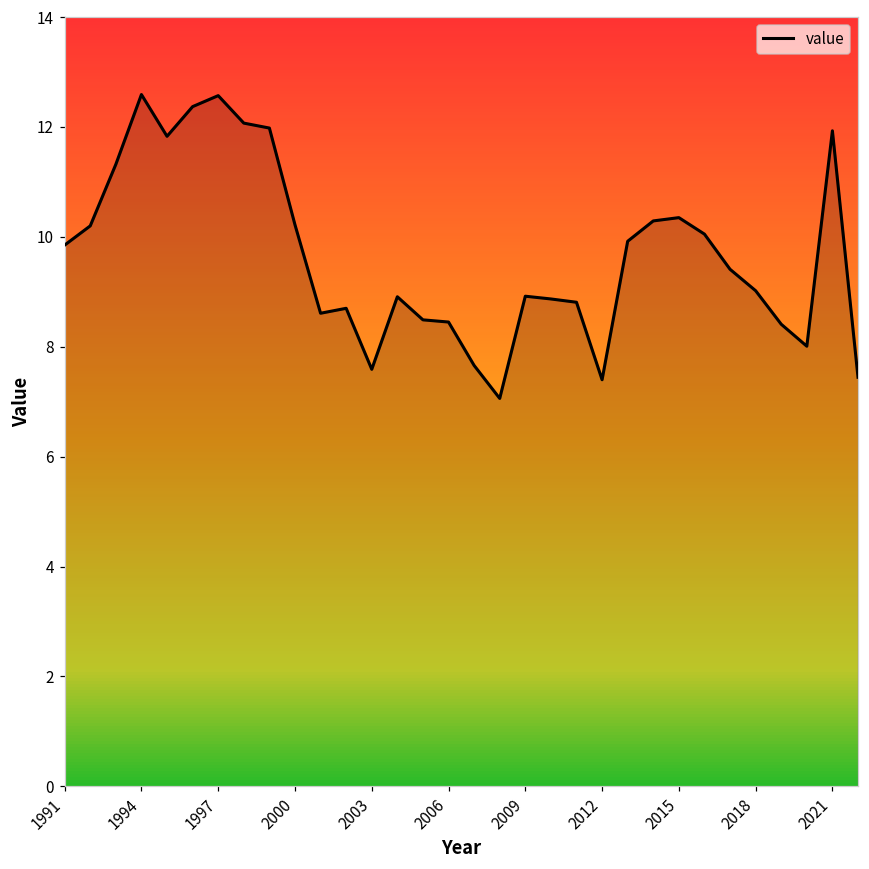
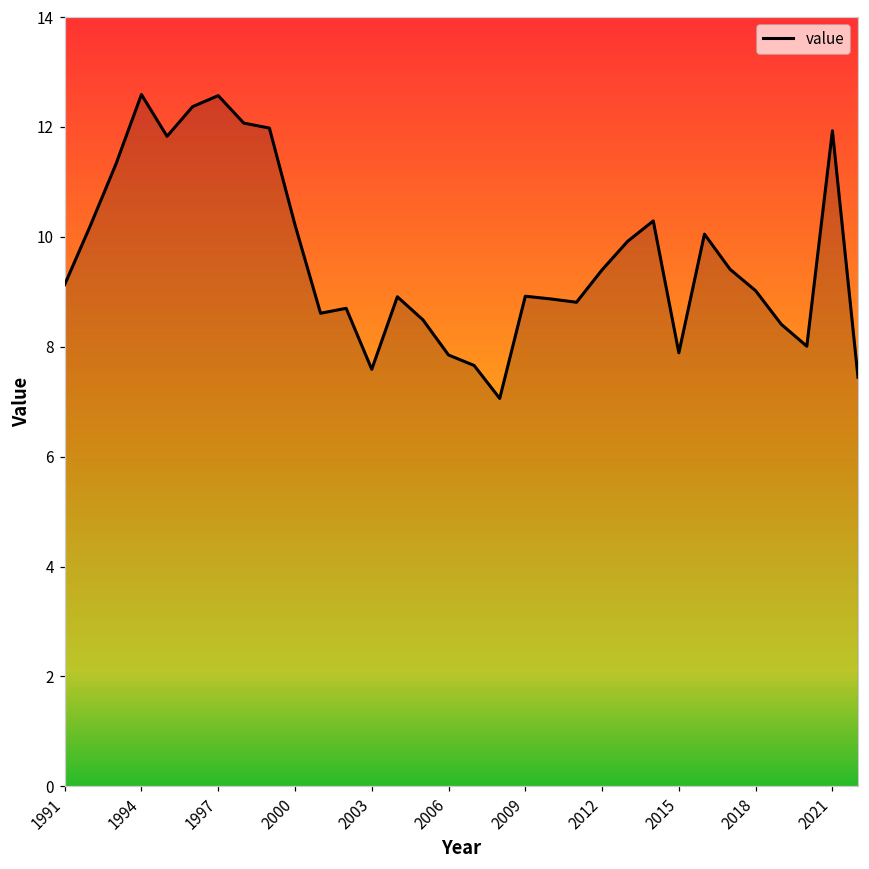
1991: 9.9 -> 9.1
2006: 8.5 -> 7.9
2012: 7.4 -> 9.4
2015: 10.4 -> 7.9
